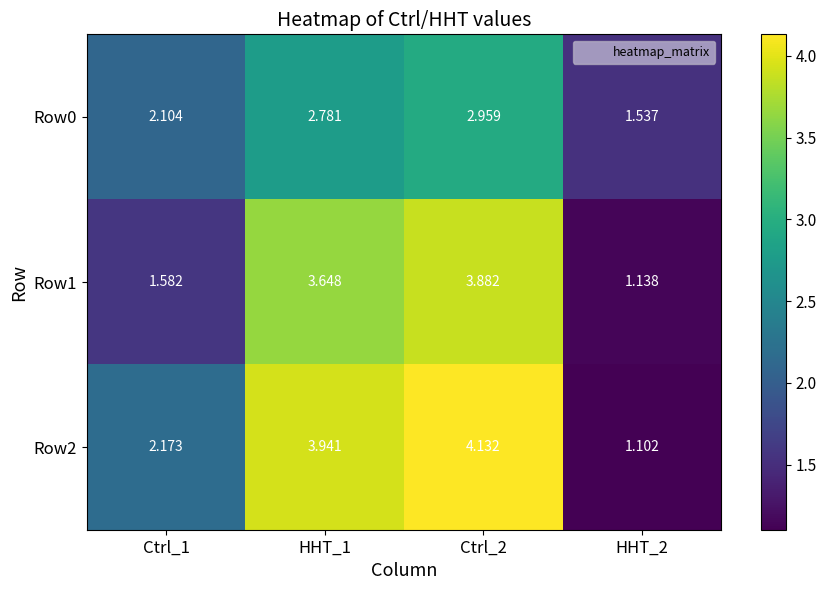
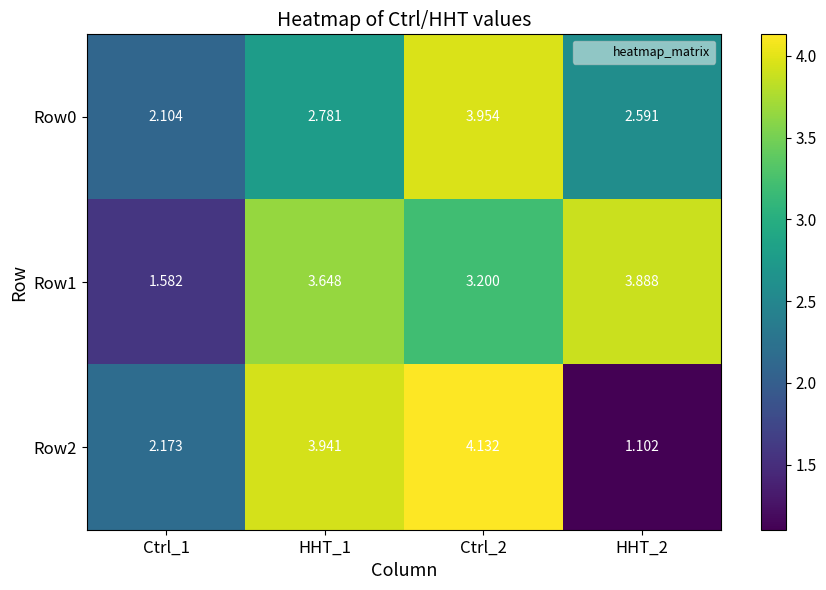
Row0, Ctrl_2: 2.959 -> 3.954
Row0, HHT_2: 1.537 -> 2.591
Row1, Ctrl_2: 3.882 -> 3.200
Row1, HHT_2: 1.138 -> 3.888
